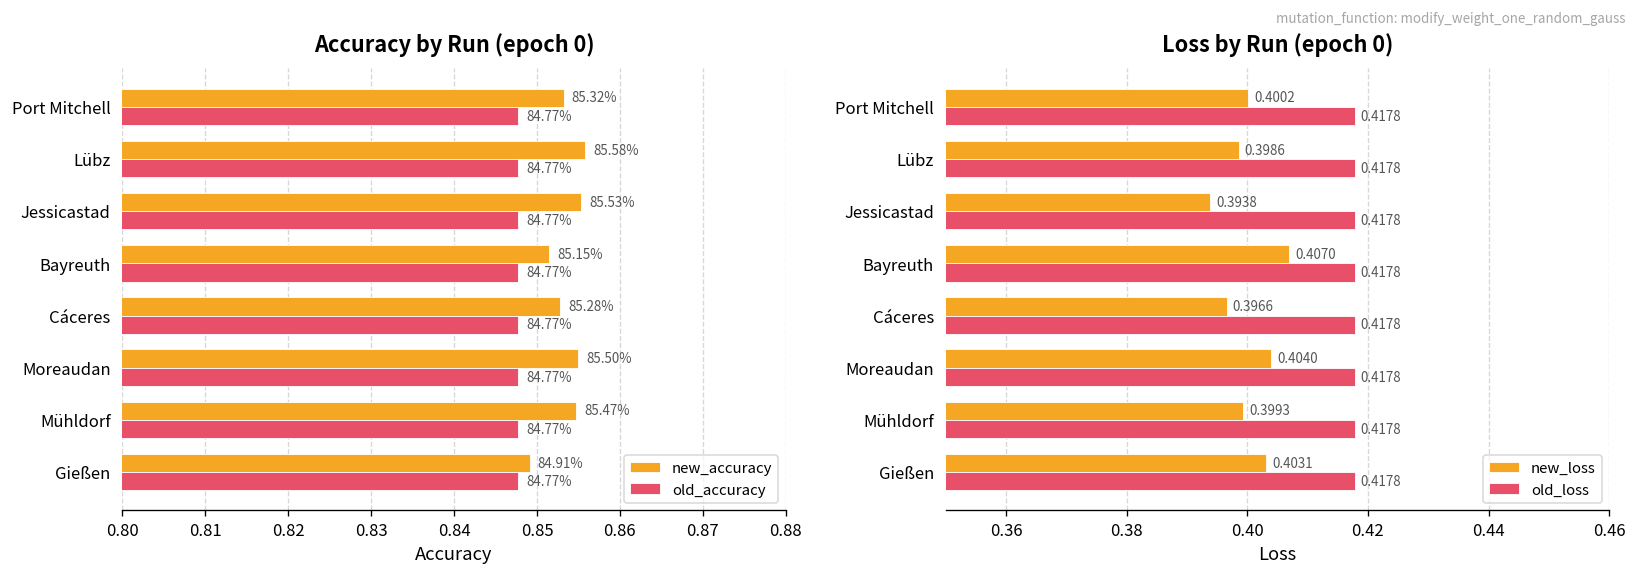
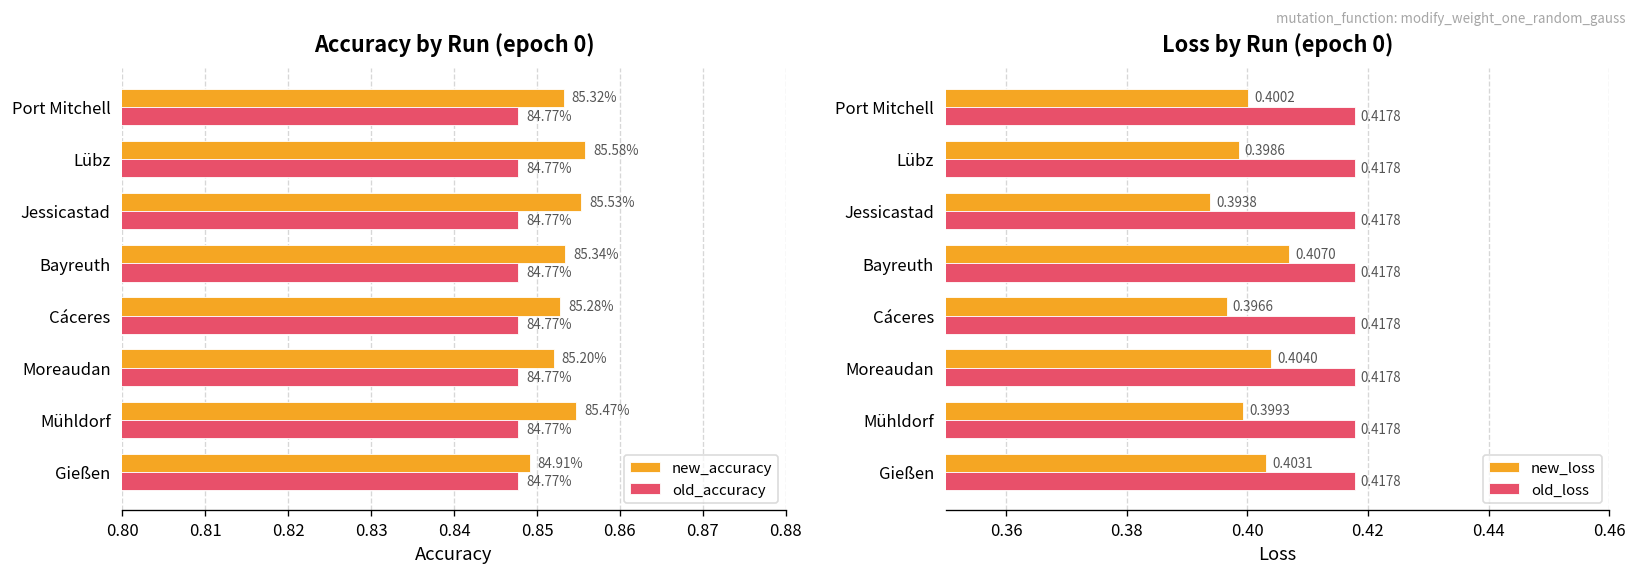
Accuracy by Run (epoch 0), new_accuracy, Bayreuth: 85.15% -> 85.34%
Accuracy by Run (epoch 0), new_accuracy, Moreaudan: 85.50% -> 85.20%
